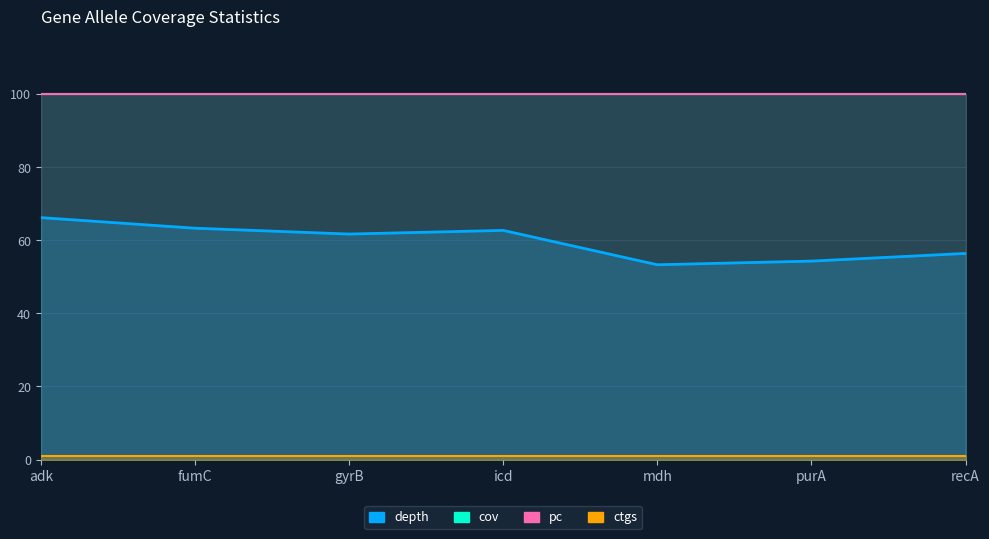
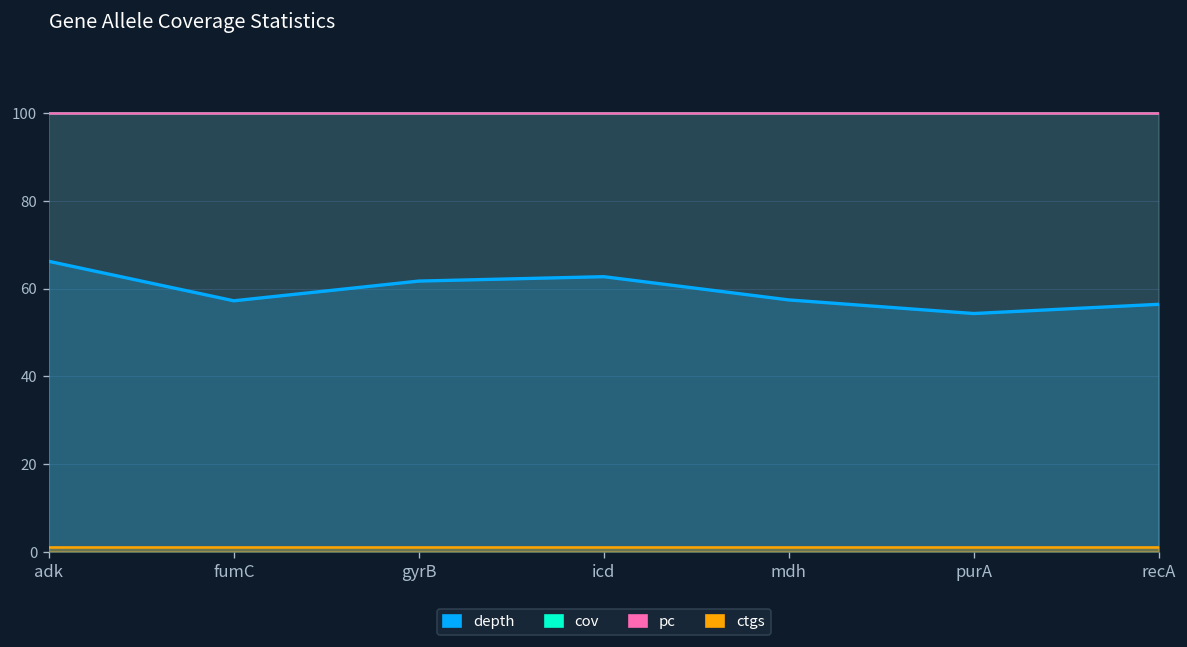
depth, fumC: 63 -> 57
depth, mdh: 53 -> 57
